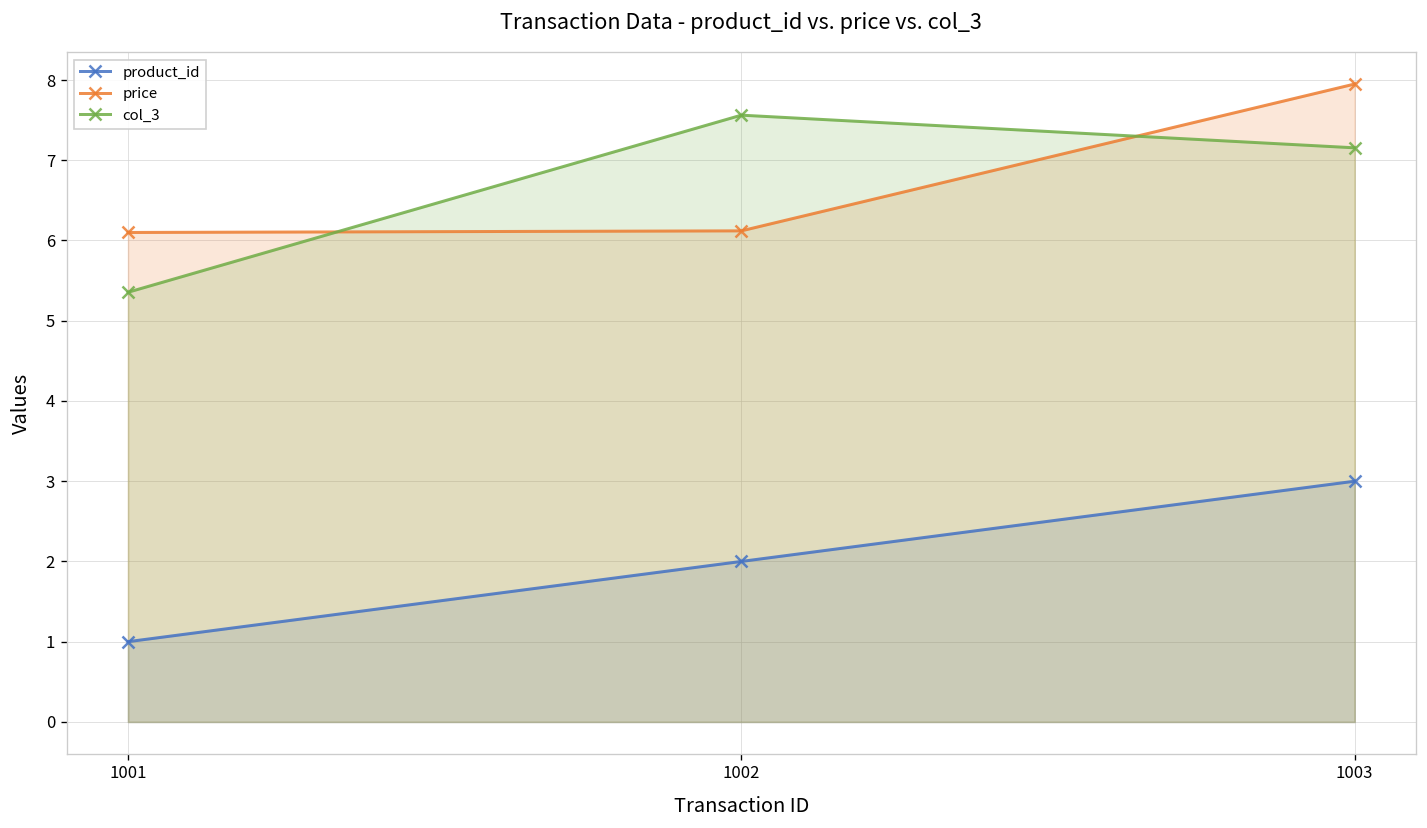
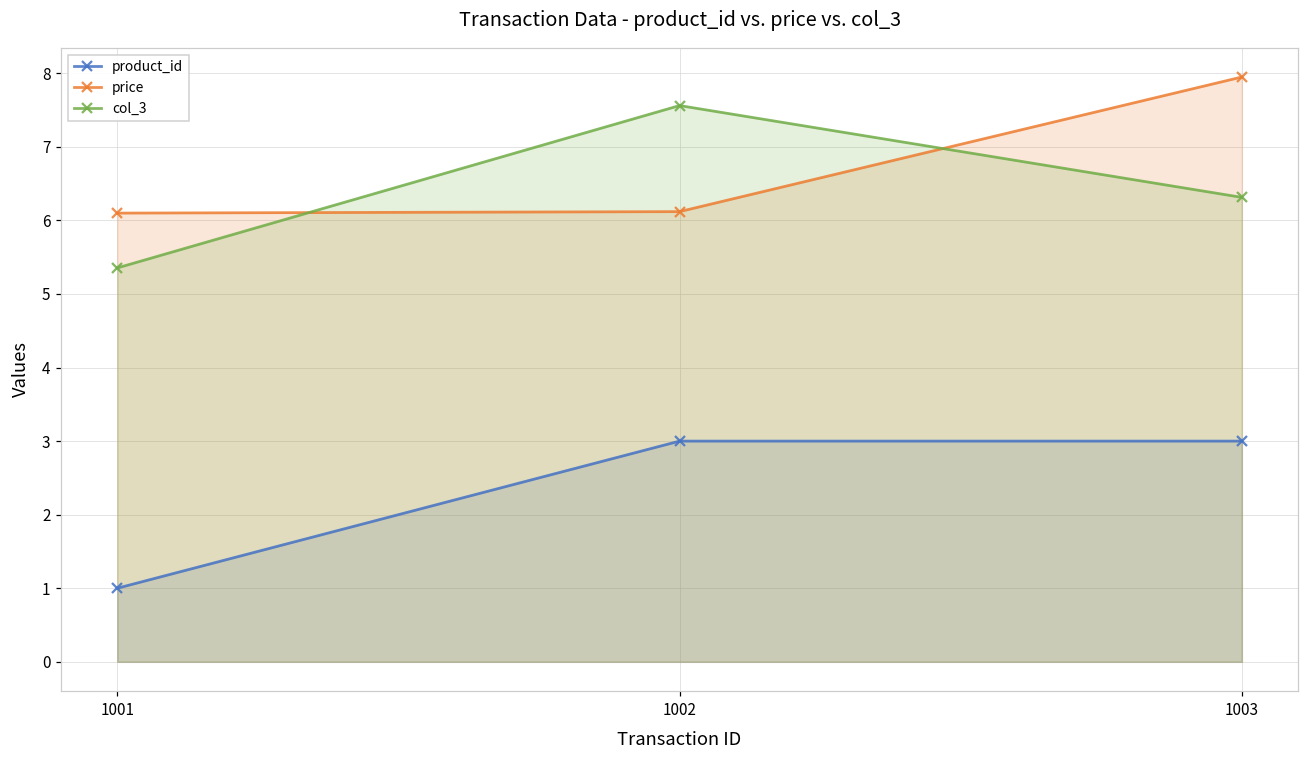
product_id, 1002: 2 -> 3
col_3, 1003: 7.2 -> 6.3
